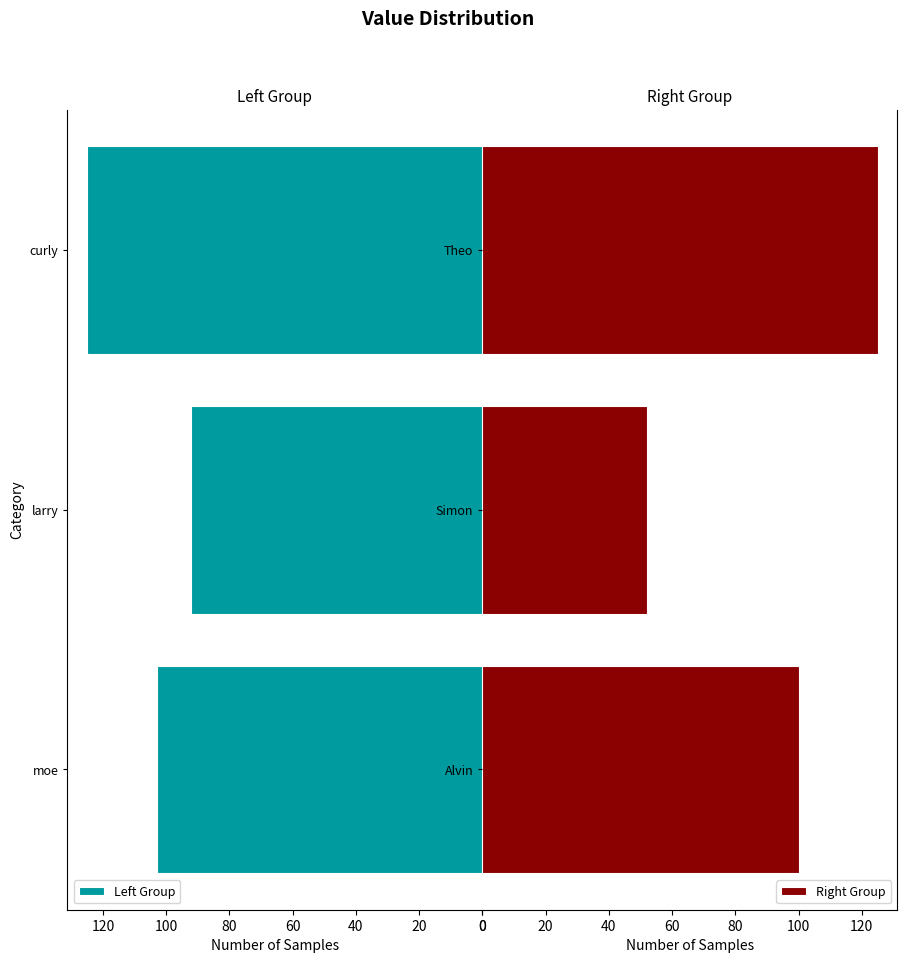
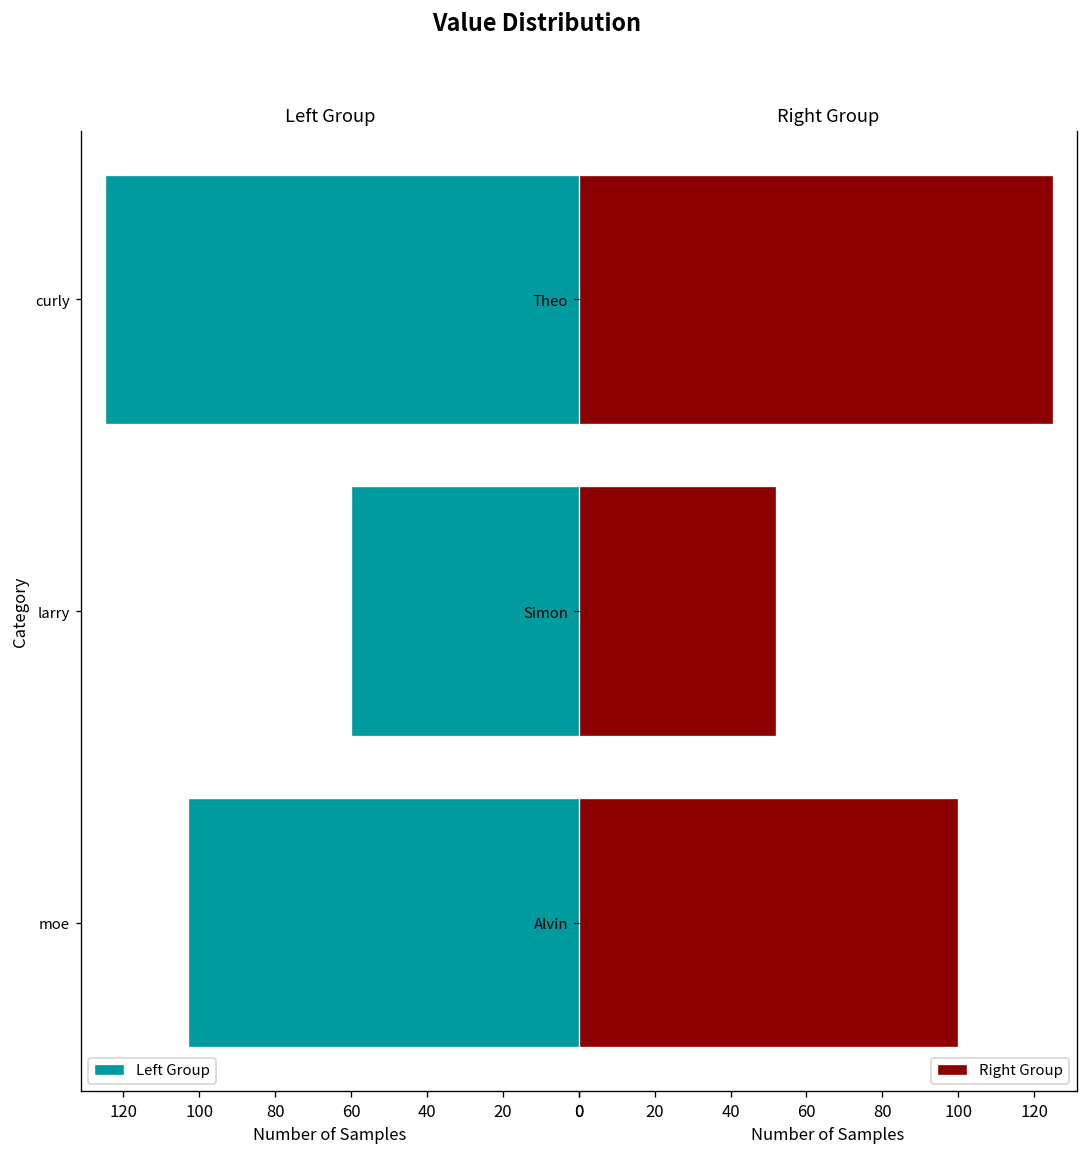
Left Group, larry: 92 -> 60
